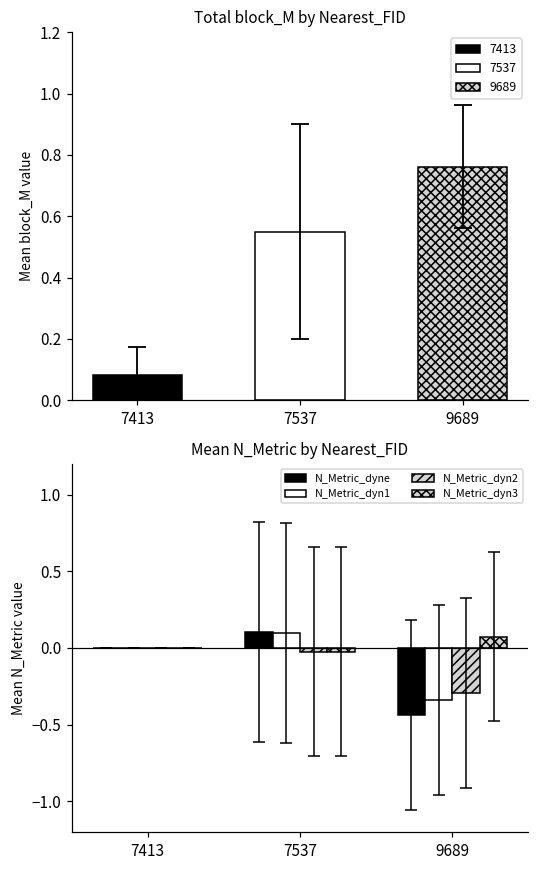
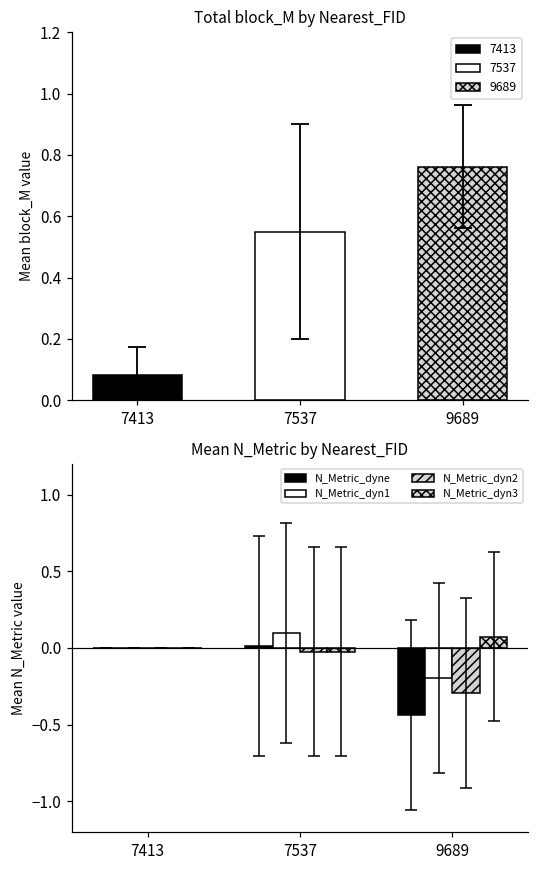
Mean N_Metric by Nearest_FID, N_Metric_dyne, 7537: 0.10 -> 0.01
Mean N_Metric by Nearest_FID, N_Metric_dyn1, 9689: -0.34 -> -0.20
